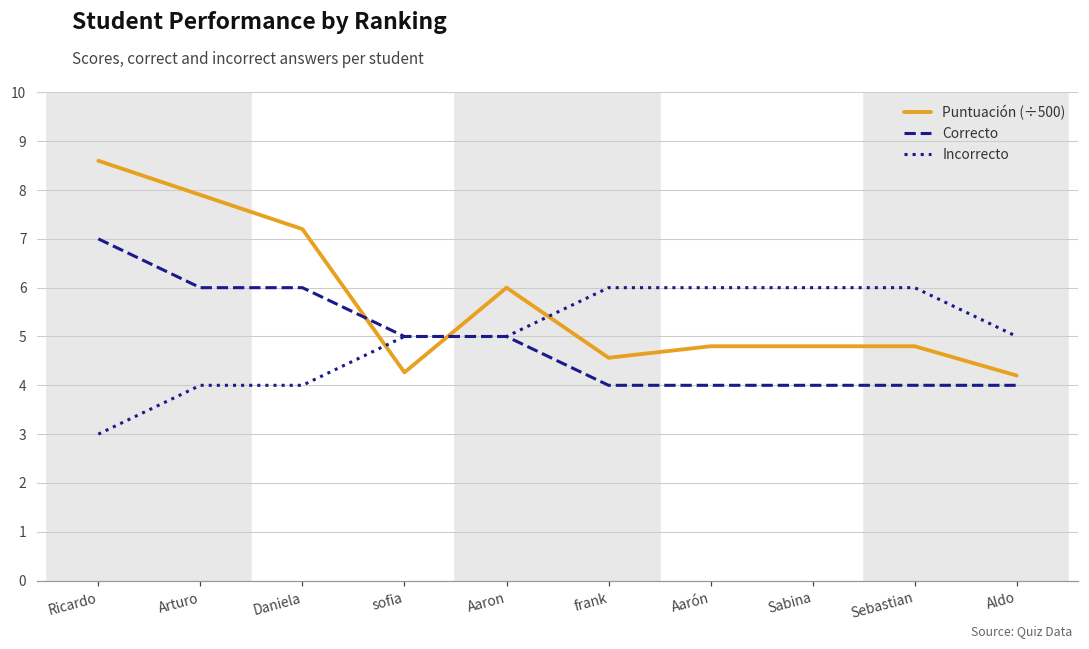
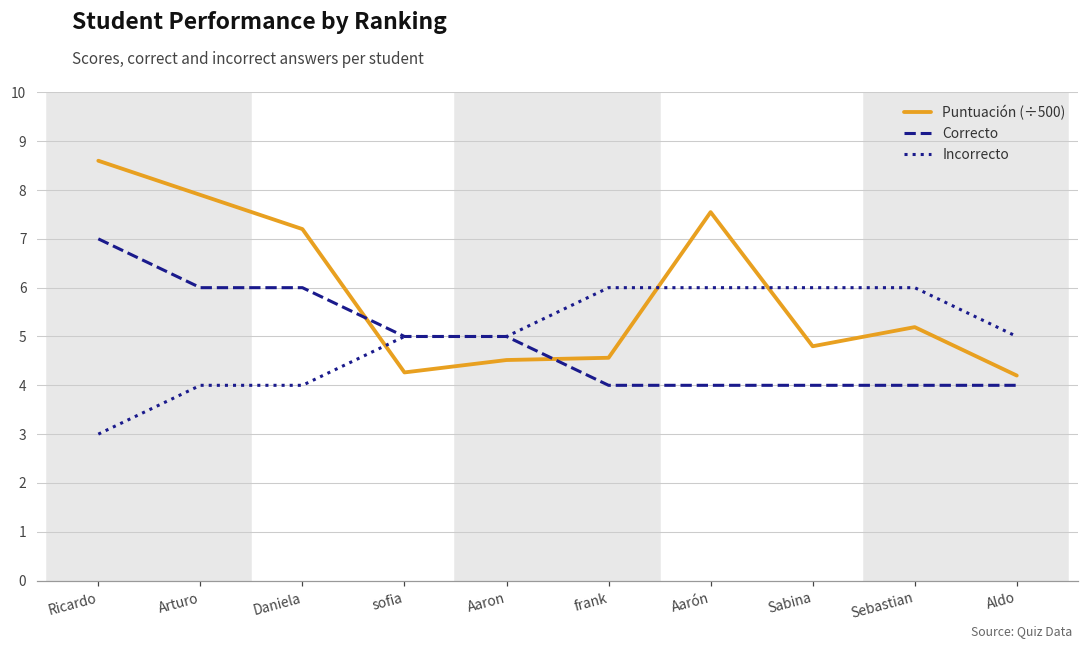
Puntuación (÷500), Aaron: 6.0 -> 4.5
Puntuación (÷500), Aarón: 4.8 -> 7.5
Puntuación (÷500), Sebastian: 4.8 -> 5.2
